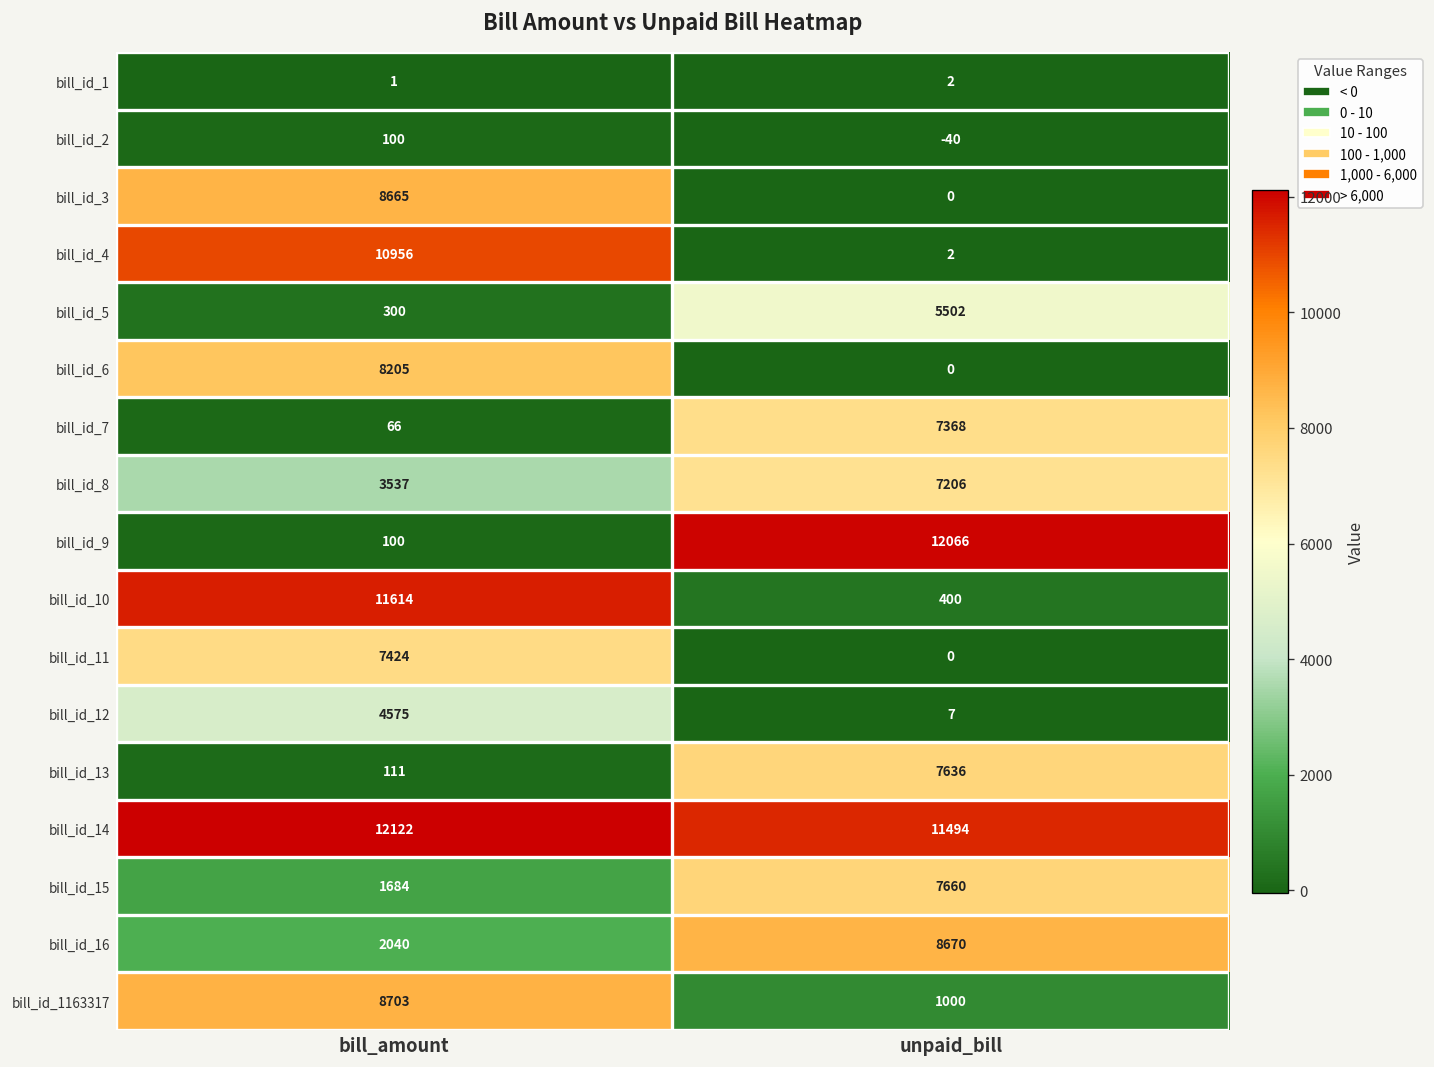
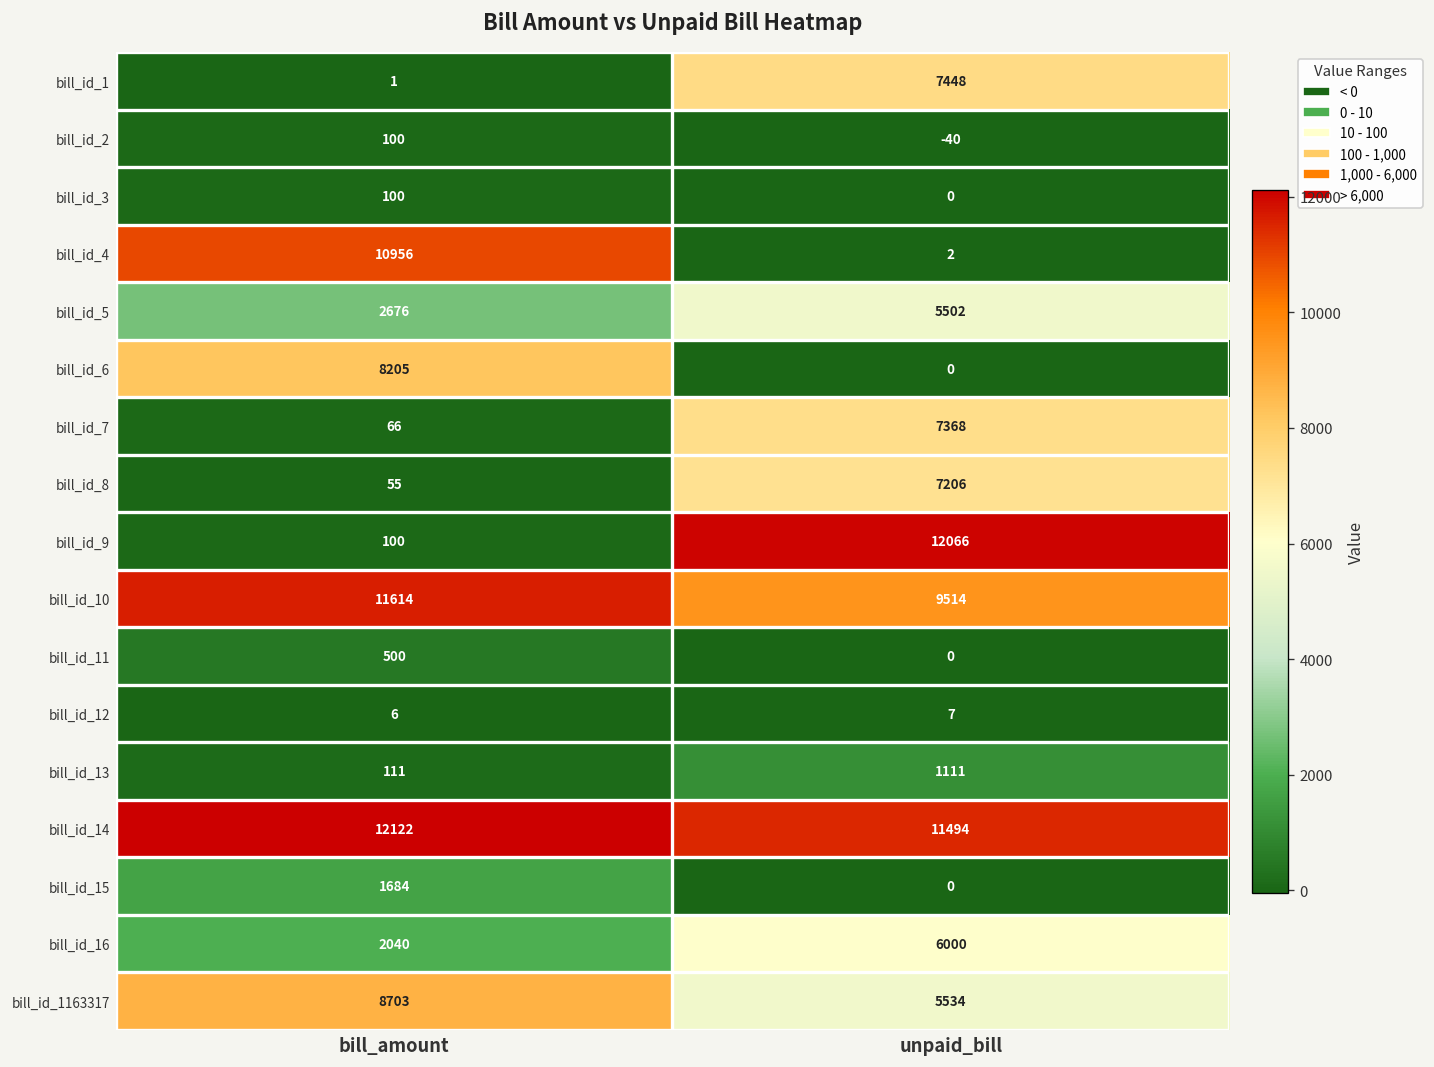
bill_id_1, unpaid_bill: 2 -> 7448
bill_id_3, bill_amount: 8665 -> 100
bill_id_5, bill_amount: 300 -> 2676
bill_id_8, bill_amount: 3537 -> 55
bill_id_10, unpaid_bill: 400 -> 9514
bill_id_11, bill_amount: 7424 -> 500
bill_id_12, bill_amount: 4575 -> 6
bill_id_13, unpaid_bill: 7636 -> 1111
bill_id_15, unpaid_bill: 7660 -> 0
bill_id_16, unpaid_bill: 8670 -> 6000
bill_id_1163317, unpaid_bill: 1000 -> 5534
